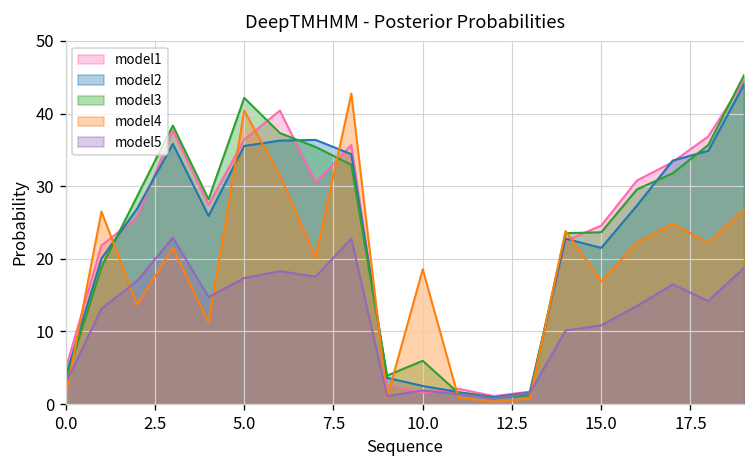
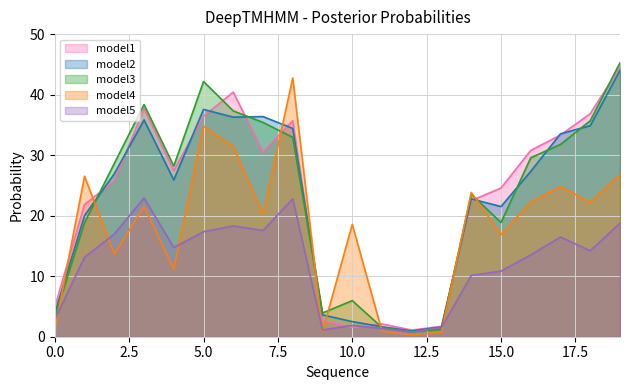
model2, 5.0: 36 -> 38
model4, 5.0: 40 -> 35
model3, 15.0: 24 -> 19
